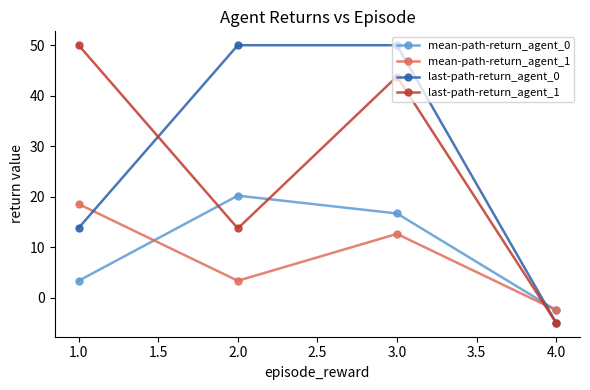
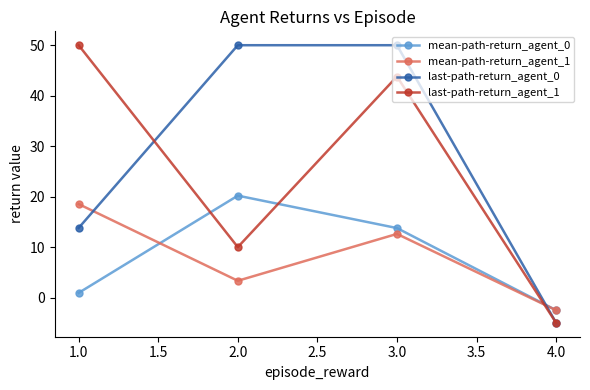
mean-path-return_agent_0, 1.0: 3 -> 1
last-path-return_agent_1, 2.0: 14 -> 10
mean-path-return_agent_0, 3.0: 17 -> 14
